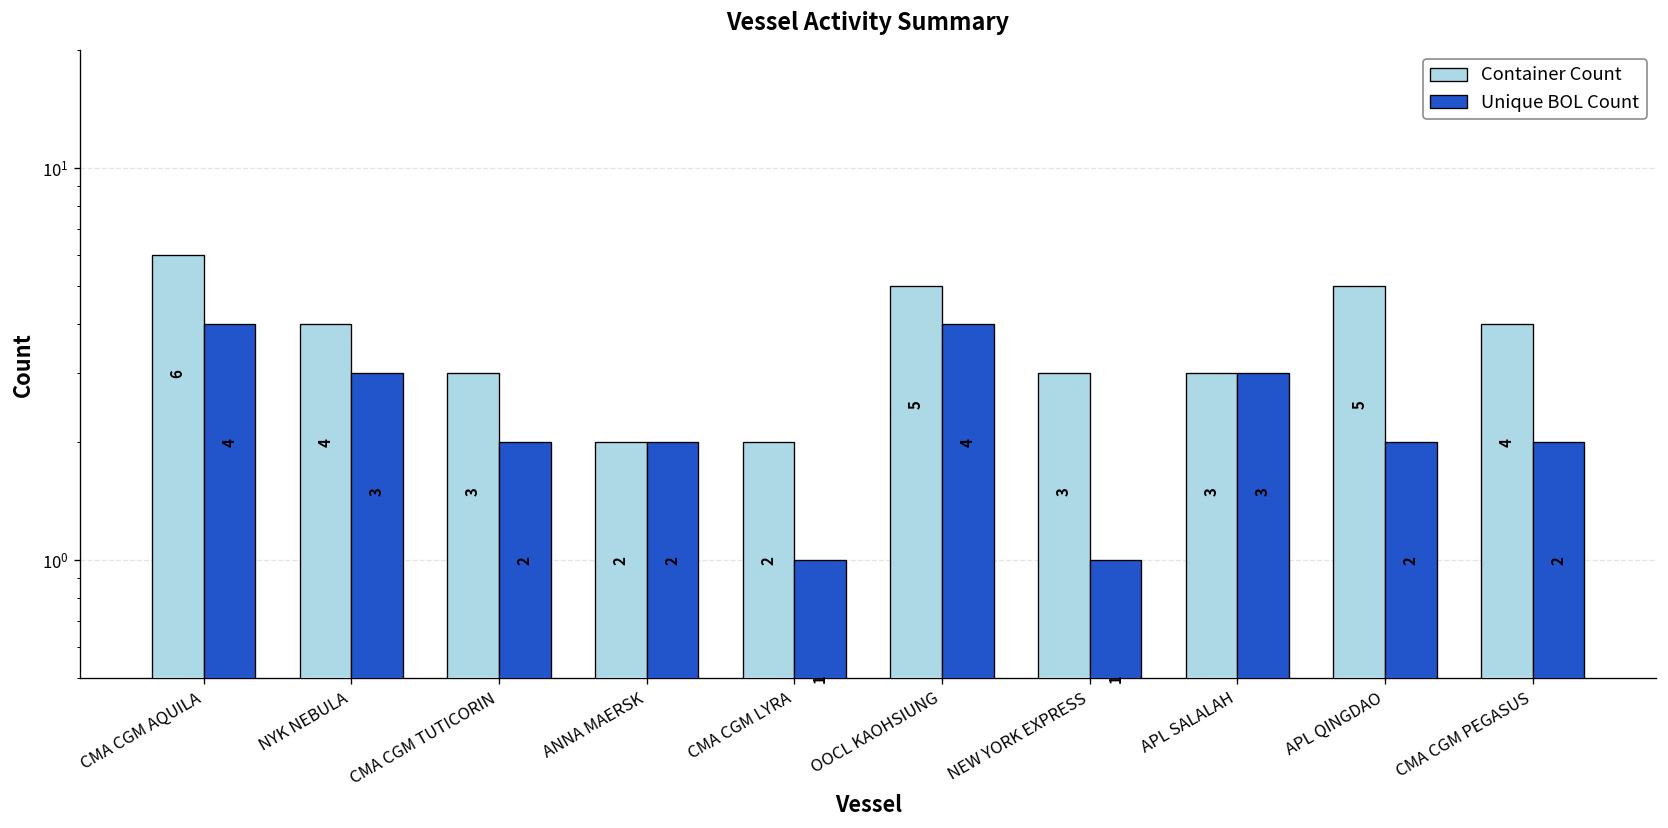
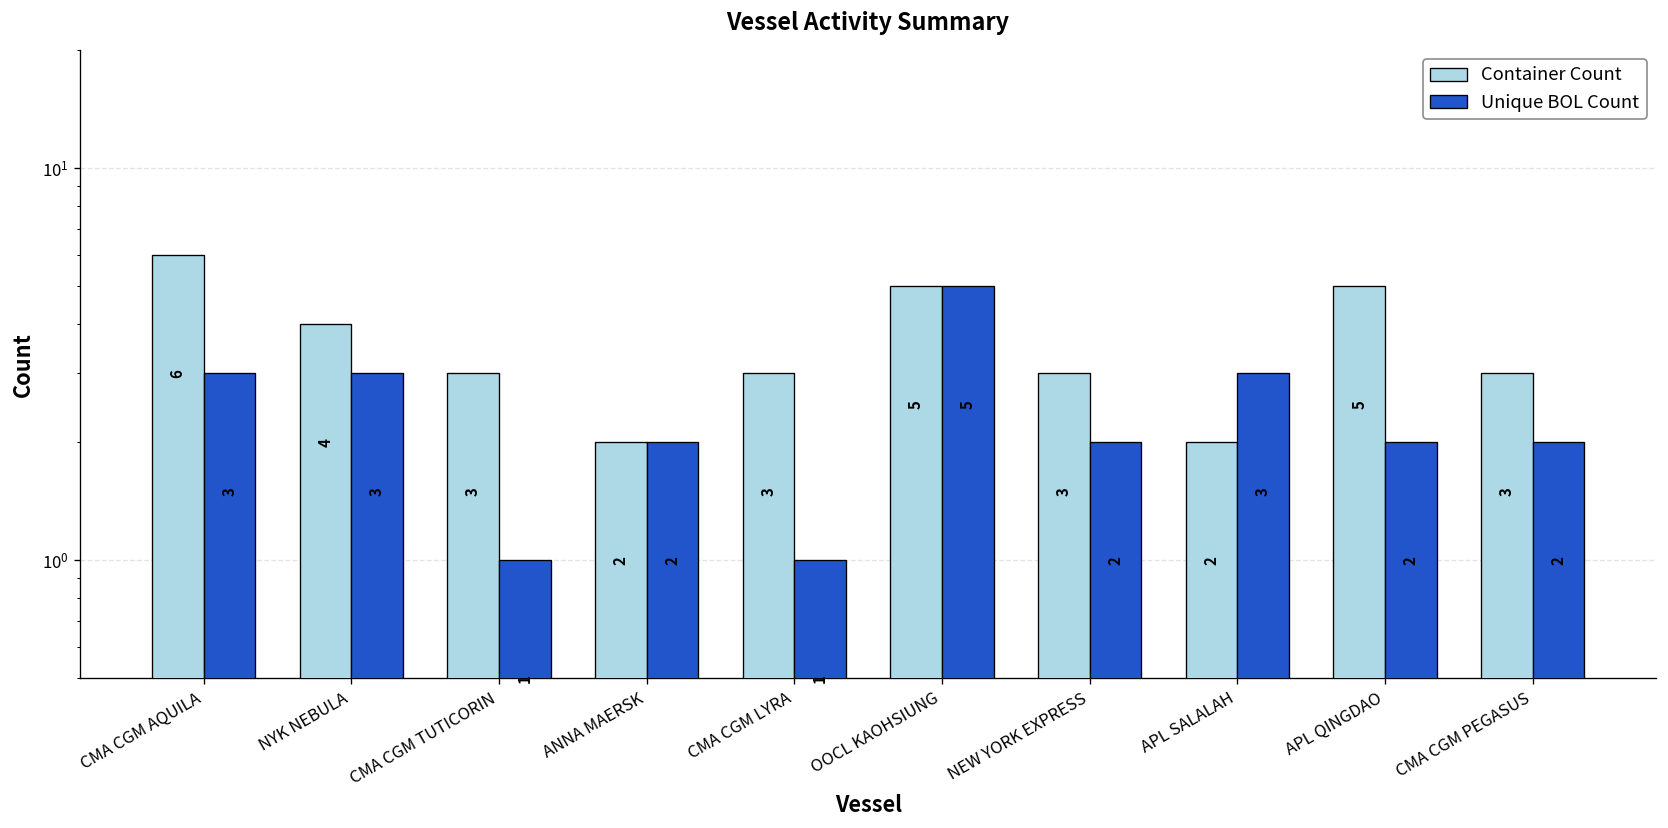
Unique BOL Count, CMA CGM AQUILA: 4 -> 3
Unique BOL Count, CMA CGM TUTICORIN: 2 -> 1
Container Count, CMA CGM LYRA: 2 -> 3
Unique BOL Count, OOCL KAOHSIUNG: 4 -> 5
Unique BOL Count, NEW YORK EXPRESS: 1 -> 2
Container Count, APL SALALAH: 3 -> 2
Container Count, CMA CGM PEGASUS: 4 -> 3
